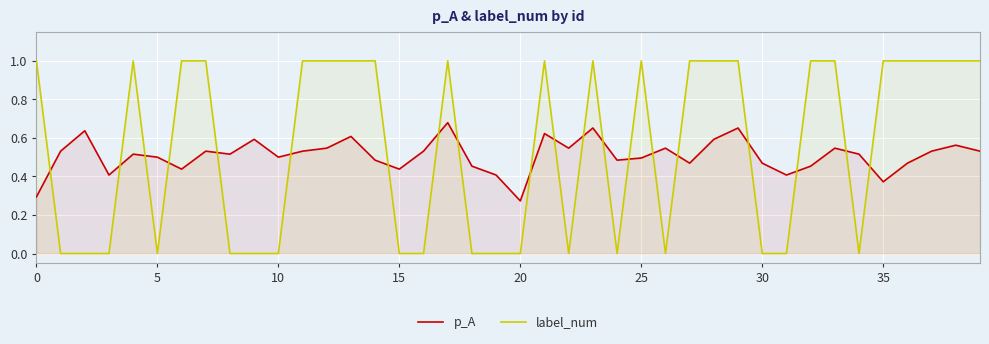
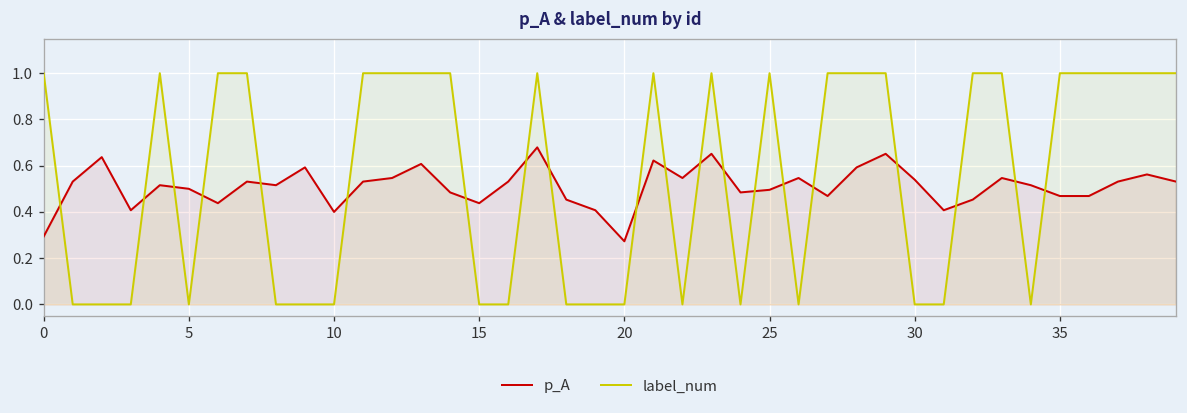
p_A, 10: 0.5 -> 0.4
p_A, 30: 0.47 -> 0.54
p_A, 35: 0.37 -> 0.47
